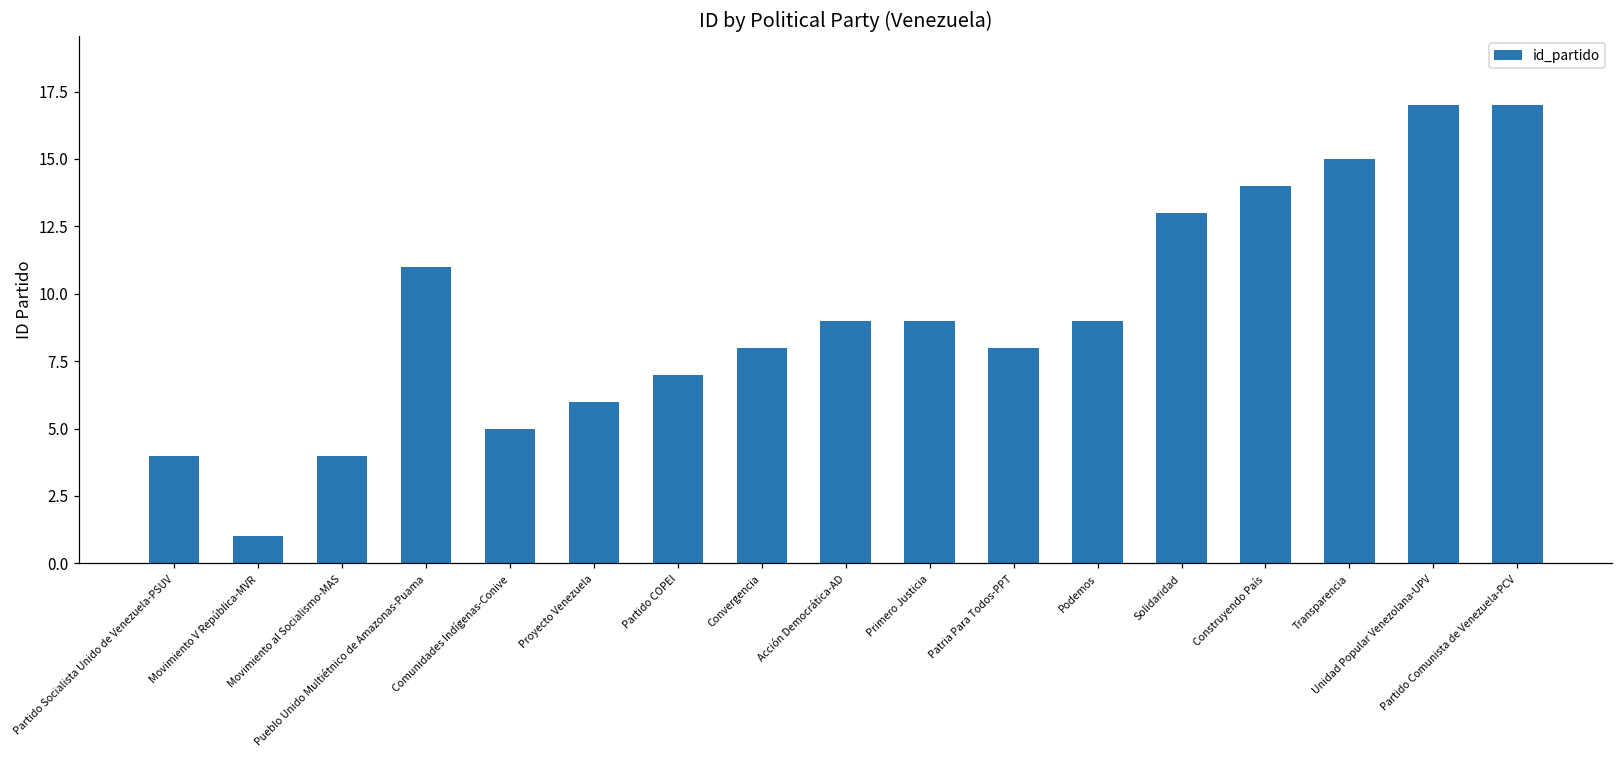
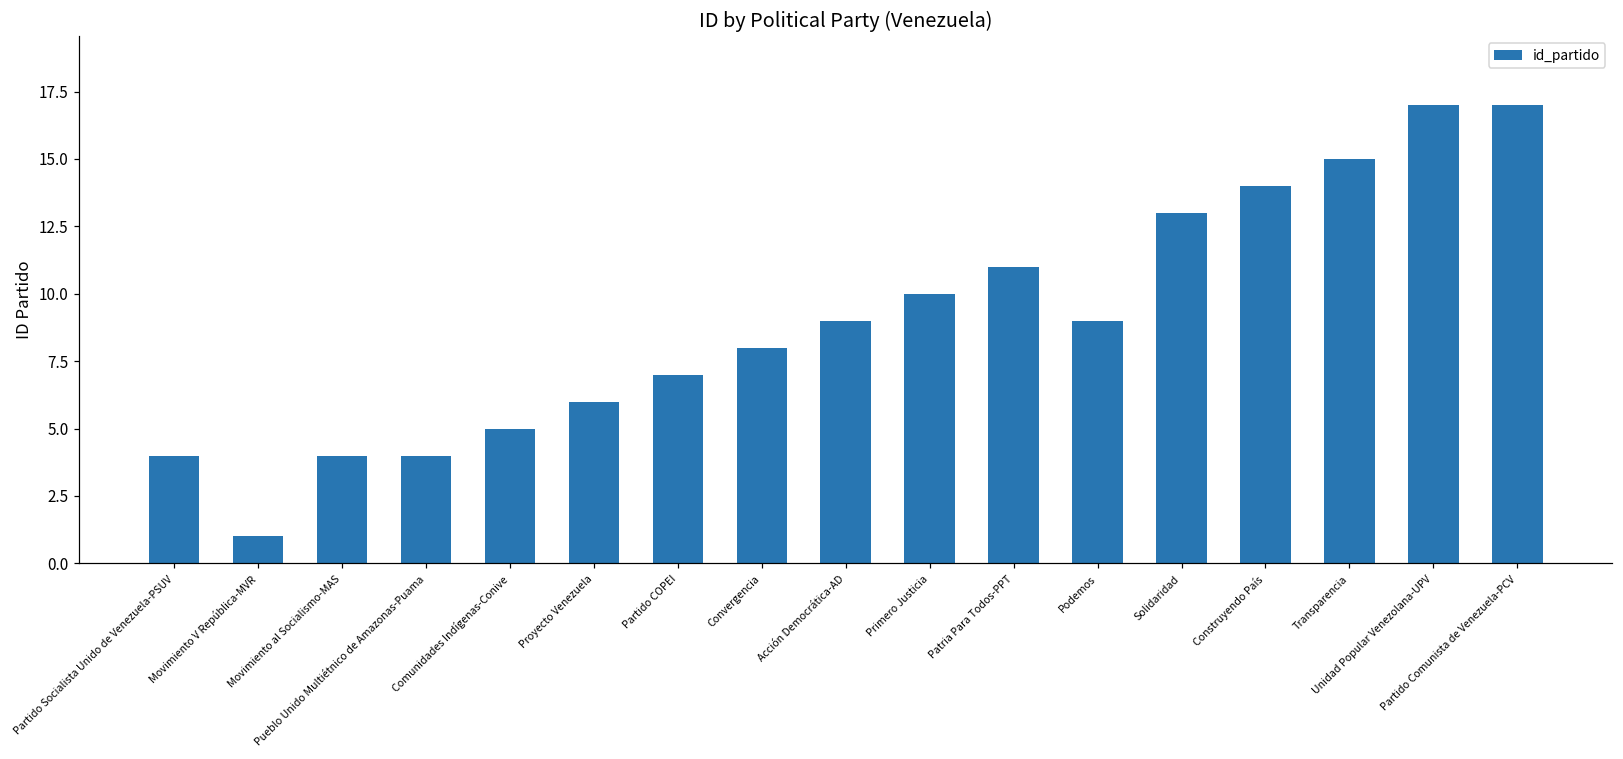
Pueblo Unido Multiétnico de Amazonas-Puama: 11 -> 4
Primero Justicia: 9 -> 10
Patria Para Todos-PPT: 8 -> 11
